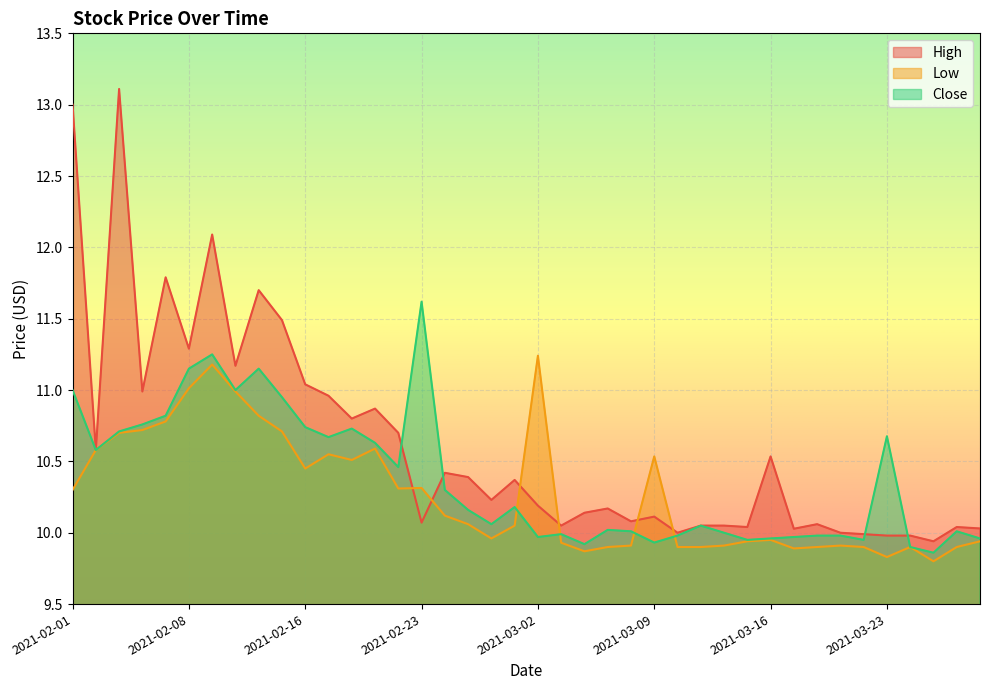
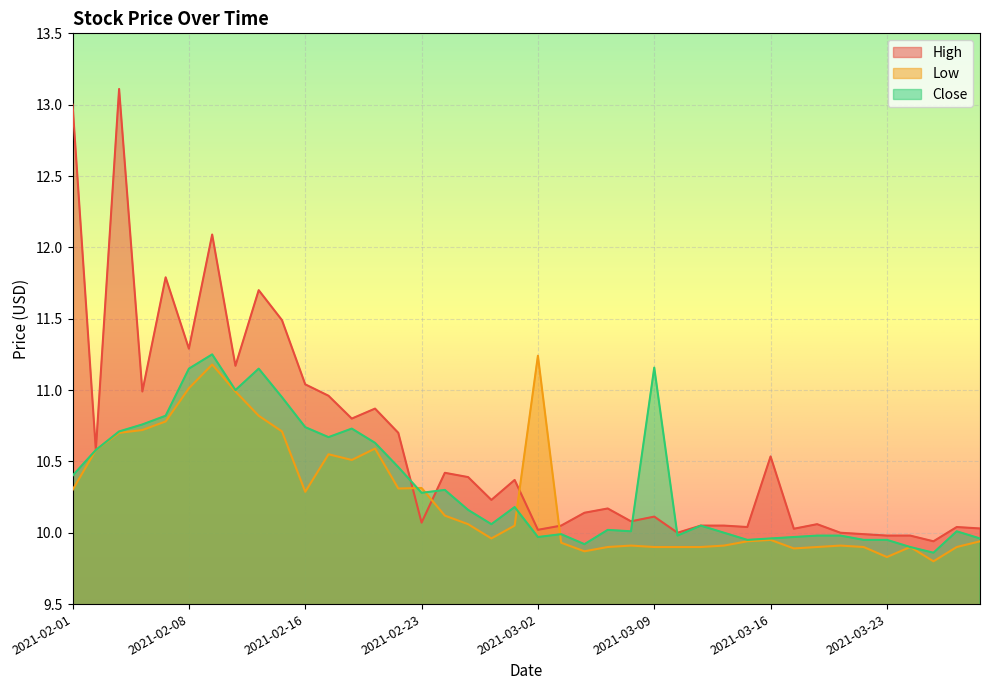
Close, 2021-02-01: 11.0 -> 10.4
Low, 2021-02-16: 10.45 -> 10.29
Close, 2021-02-23: 11.62 -> 10.28
High, 2021-03-02: 10.19 -> 10.02
Low, 2021-03-09: 10.53 -> 9.90
Close, 2021-03-09: 9.93 -> 11.16
Close, 2021-03-23: 10.68 -> 9.95
